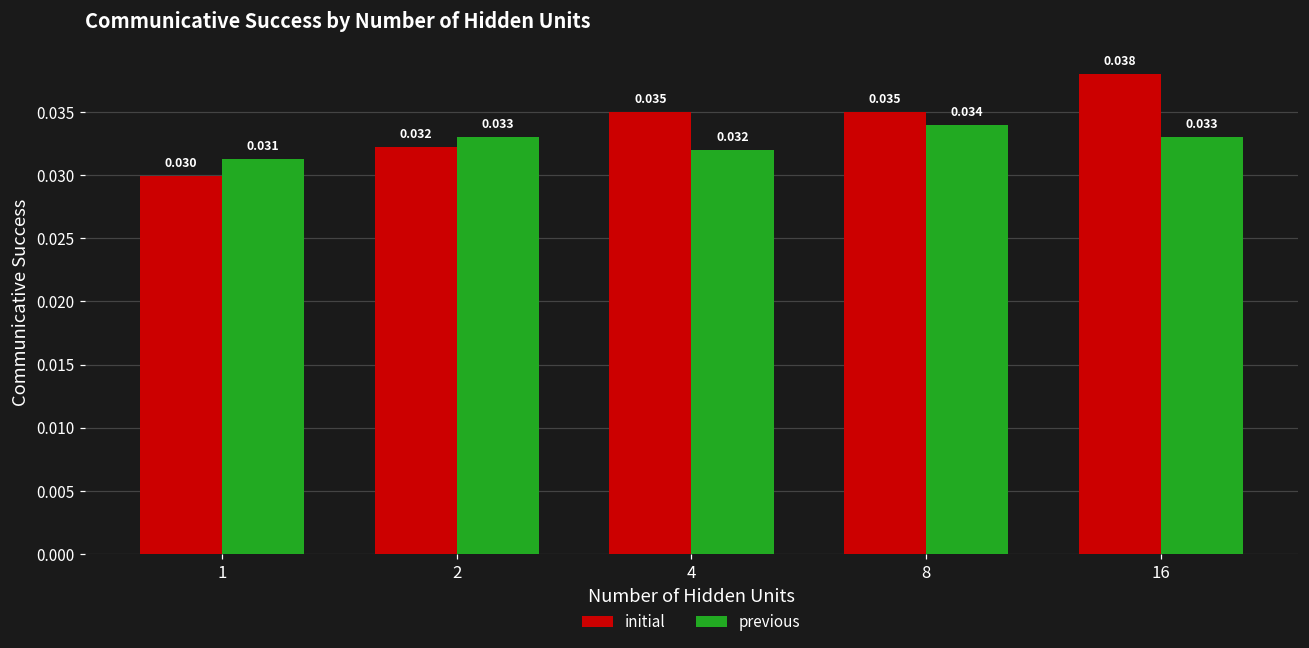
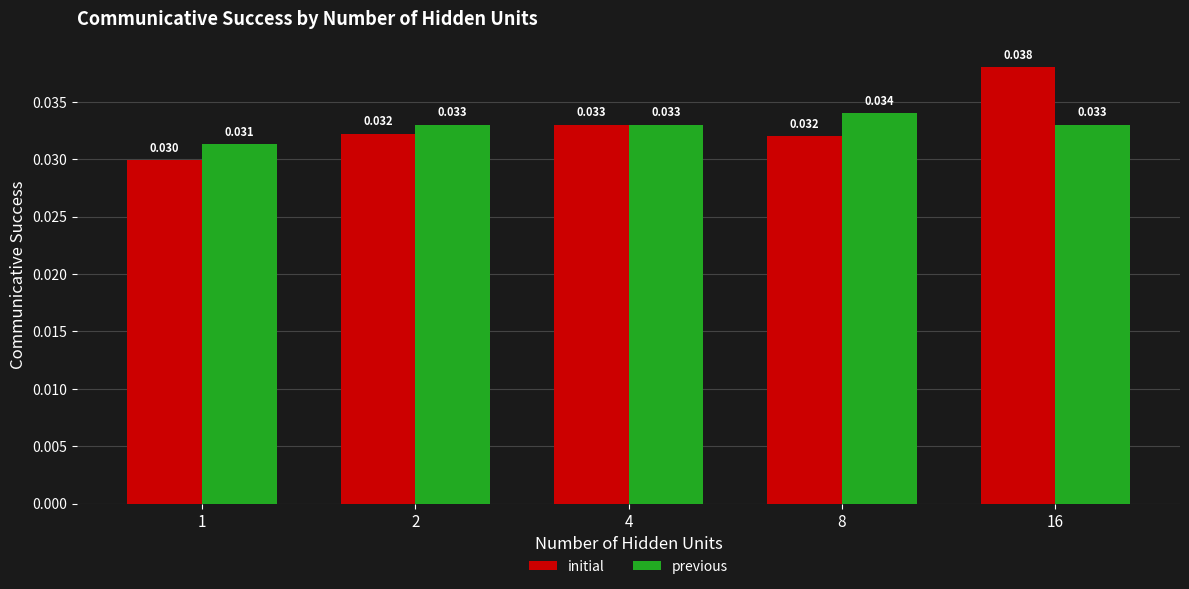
initial, 4: 0.035 -> 0.033
previous, 4: 0.032 -> 0.033
initial, 8: 0.035 -> 0.032
